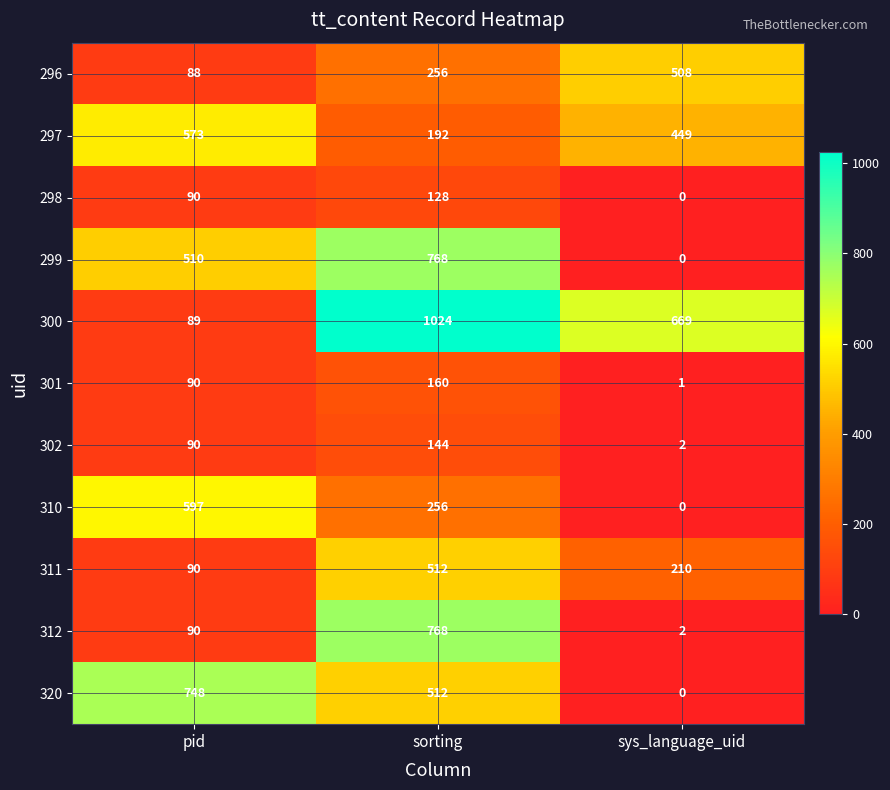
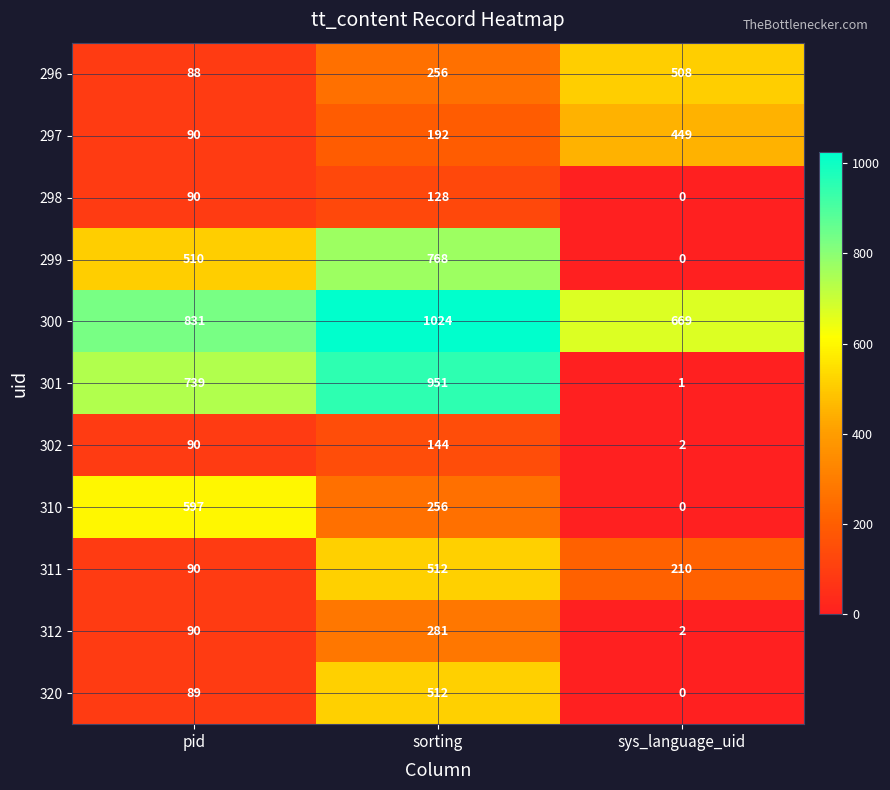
297, pid: 573 -> 90
300, pid: 89 -> 831
301, pid: 90 -> 739
301, sorting: 160 -> 951
312, sorting: 768 -> 281
320, pid: 748 -> 89
